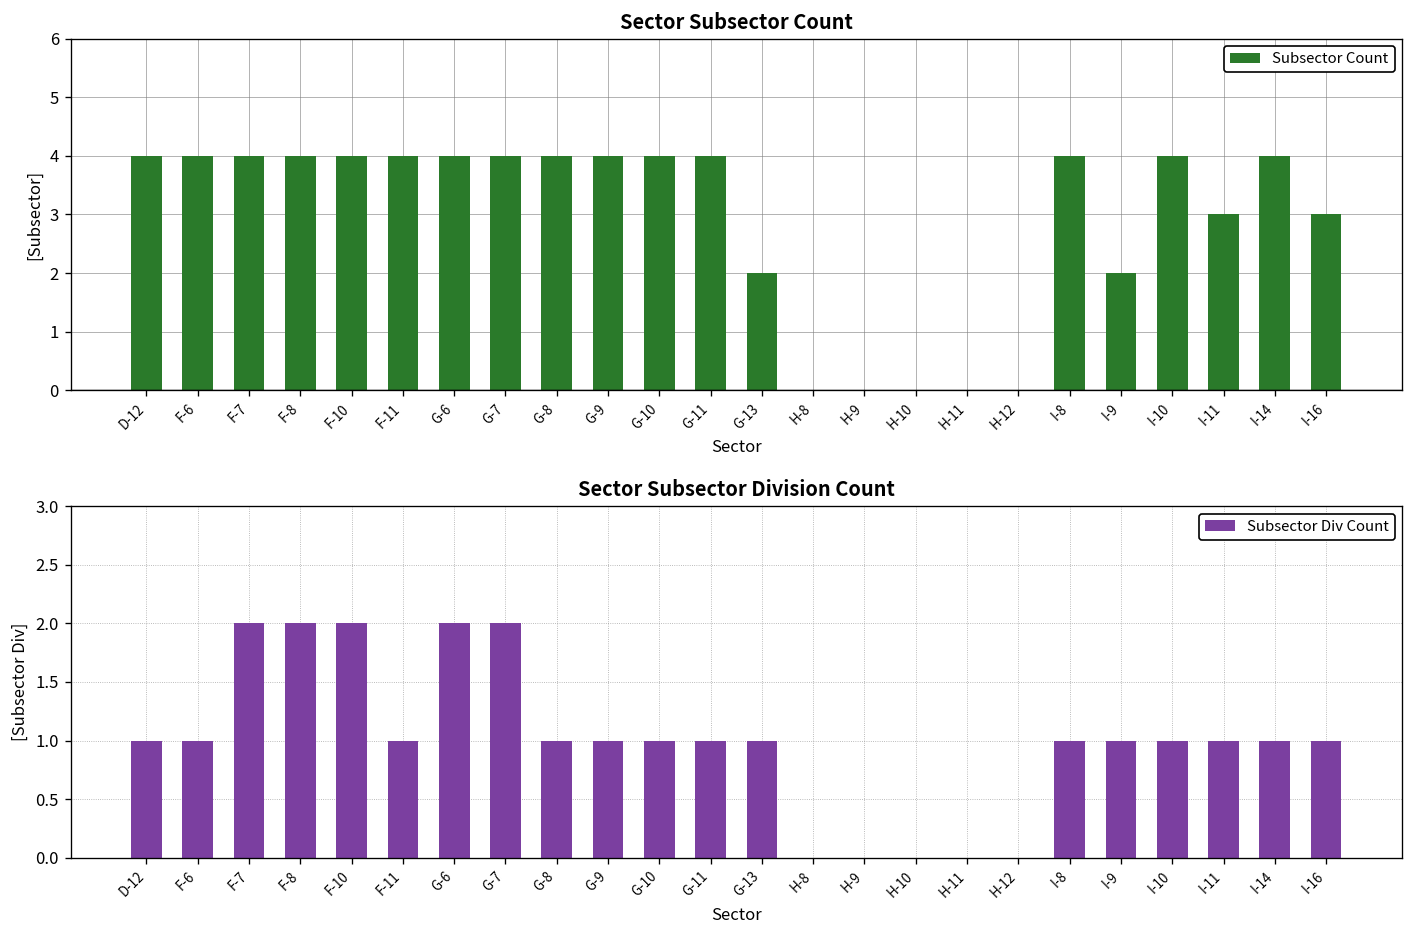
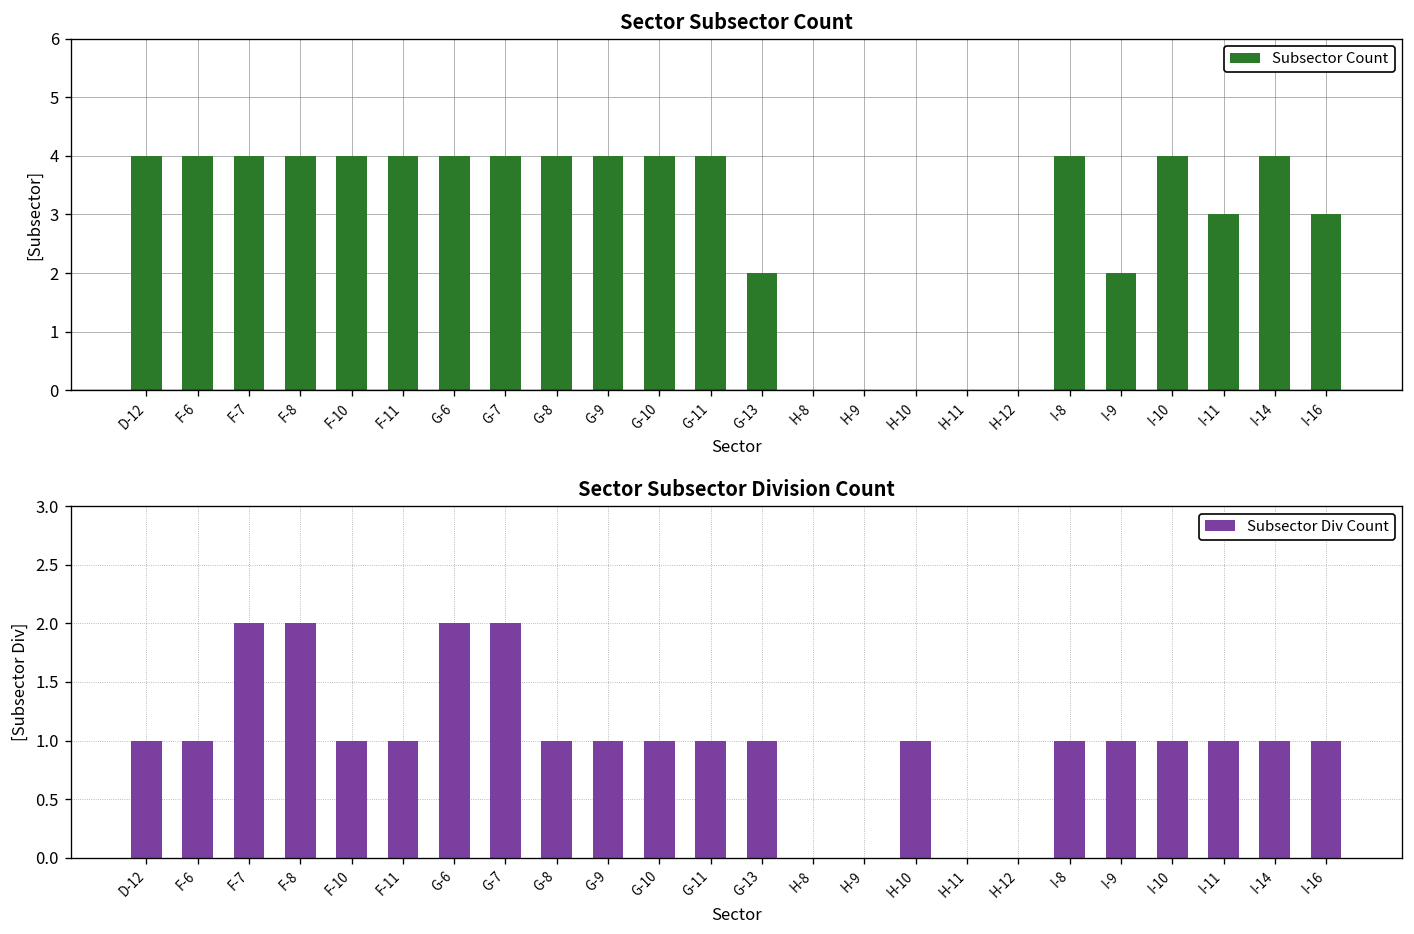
Sector Subsector Division Count, F-10: 2 -> 1
Sector Subsector Division Count, H-10: 0 -> 1
